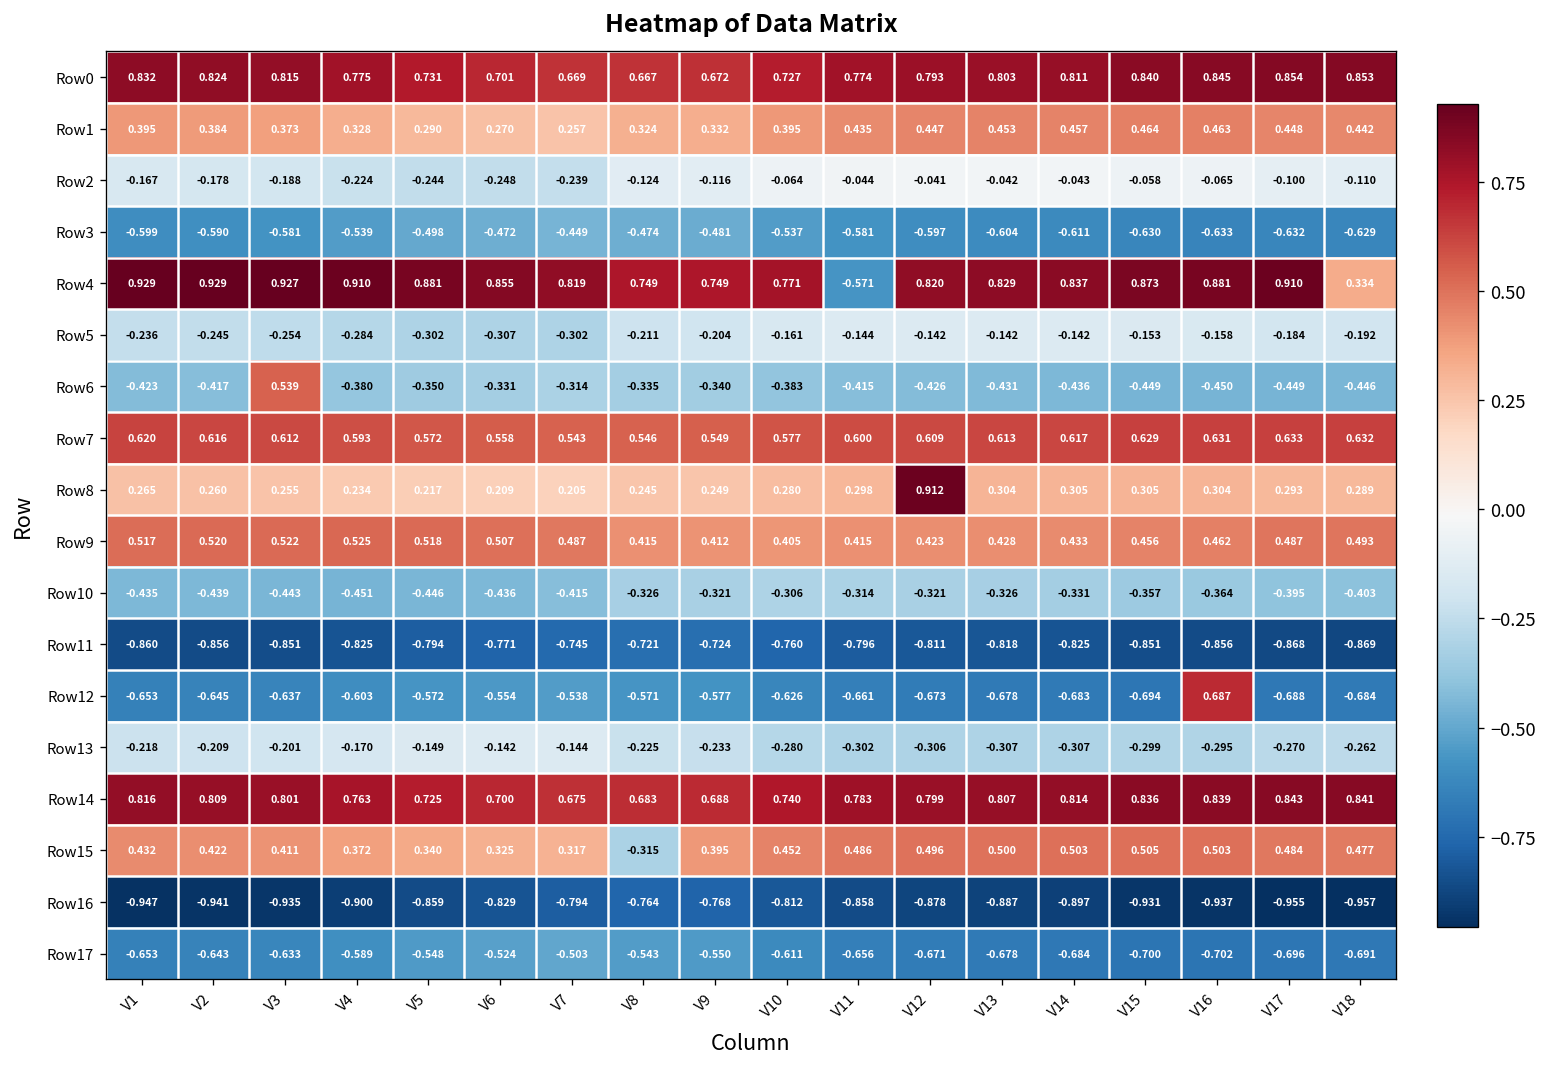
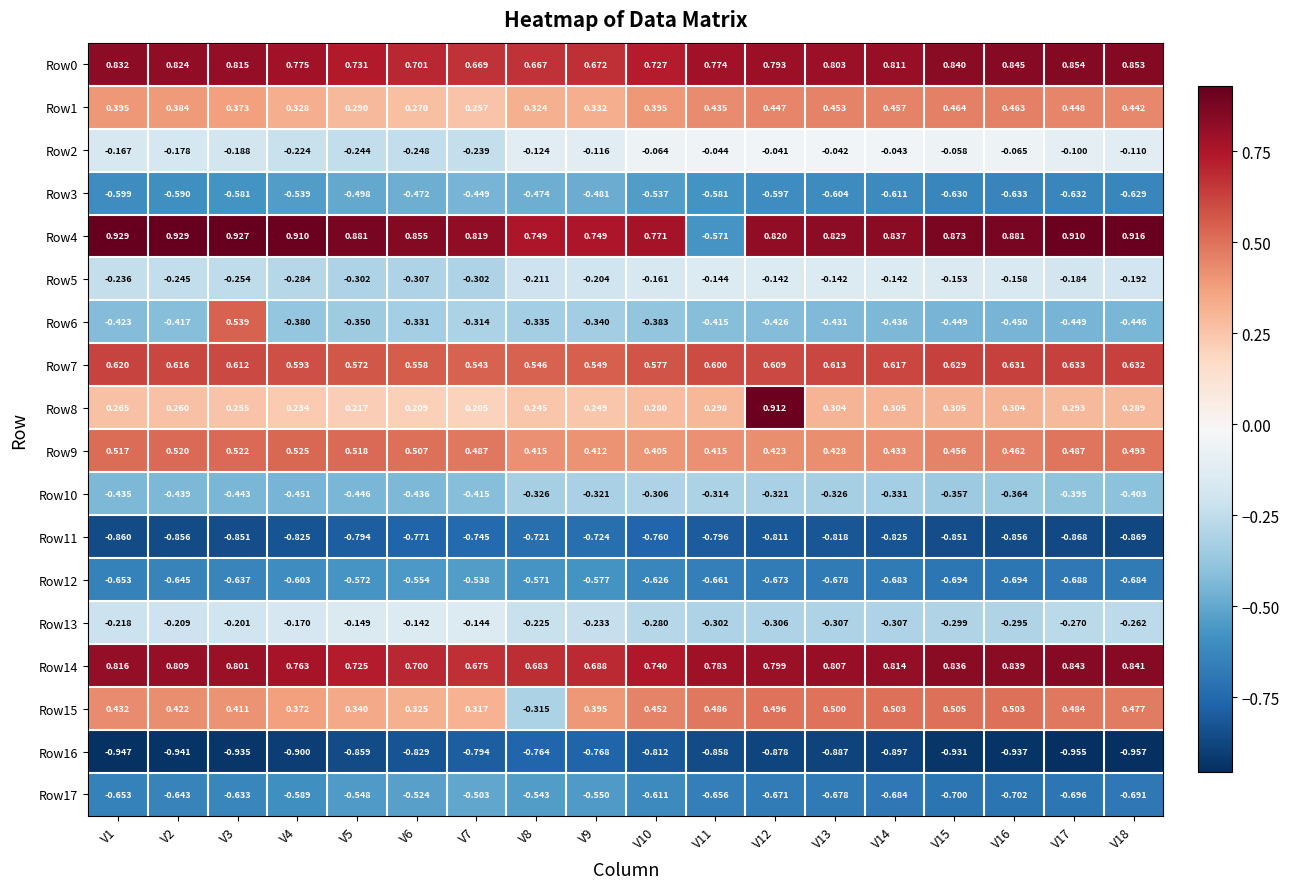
Row4, V18: 0.334 -> 0.916
Row12, V16: 0.687 -> -0.694
